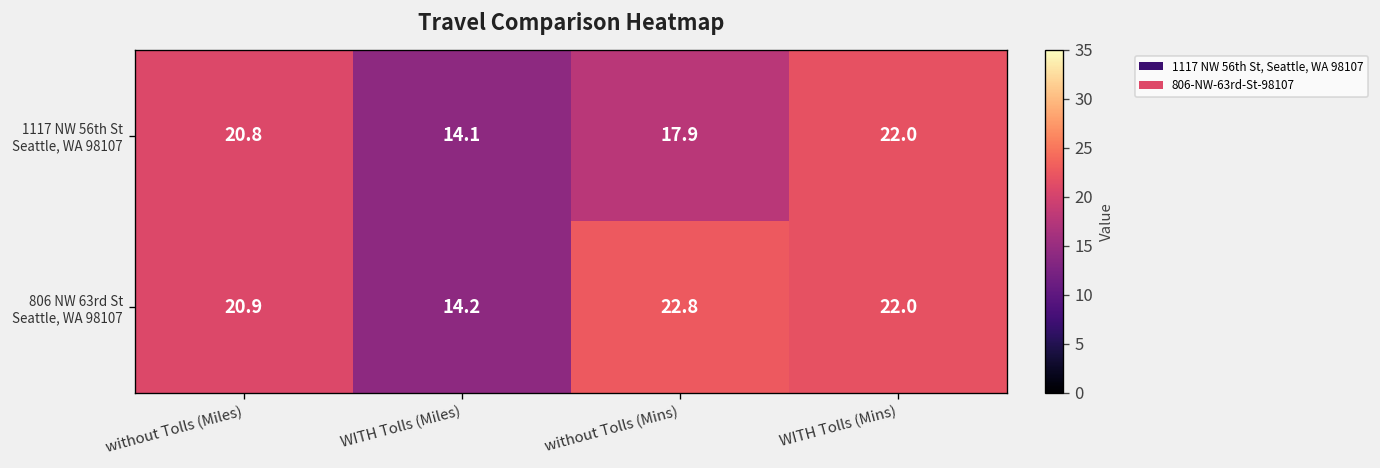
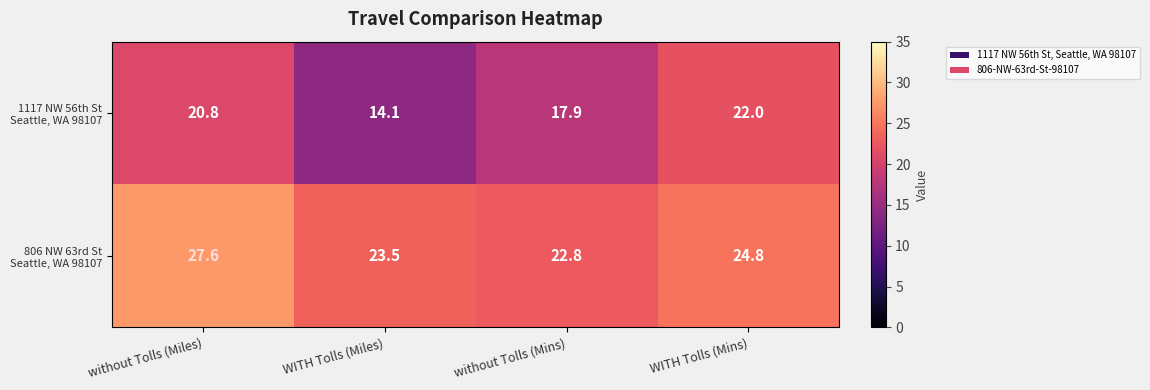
806 NW 63rd St Seattle, WA 98107, without Tolls (Miles): 20.9 -> 27.6
806 NW 63rd St Seattle, WA 98107, WITH Tolls (Miles): 14.2 -> 23.5
806 NW 63rd St Seattle, WA 98107, WITH Tolls (Mins): 22.0 -> 24.8
